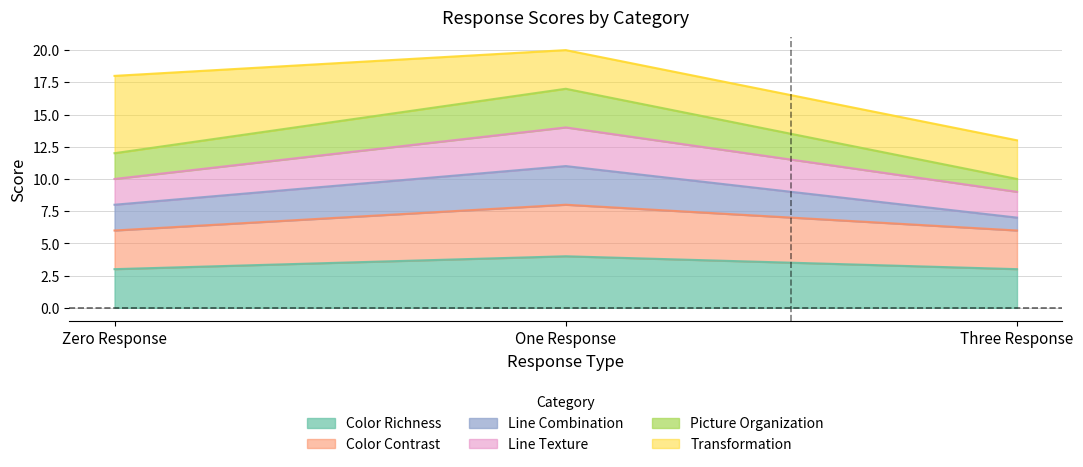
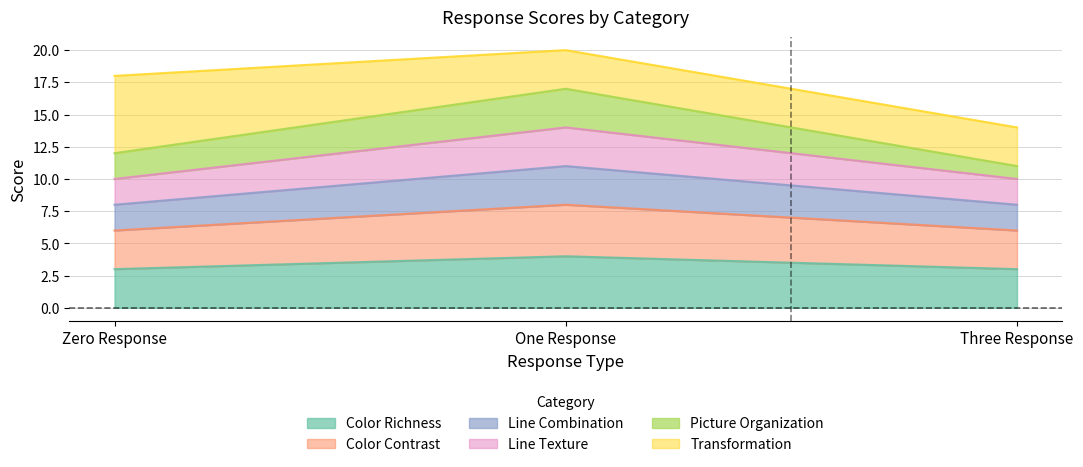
Line Combination, Three Response: 1 -> 2
